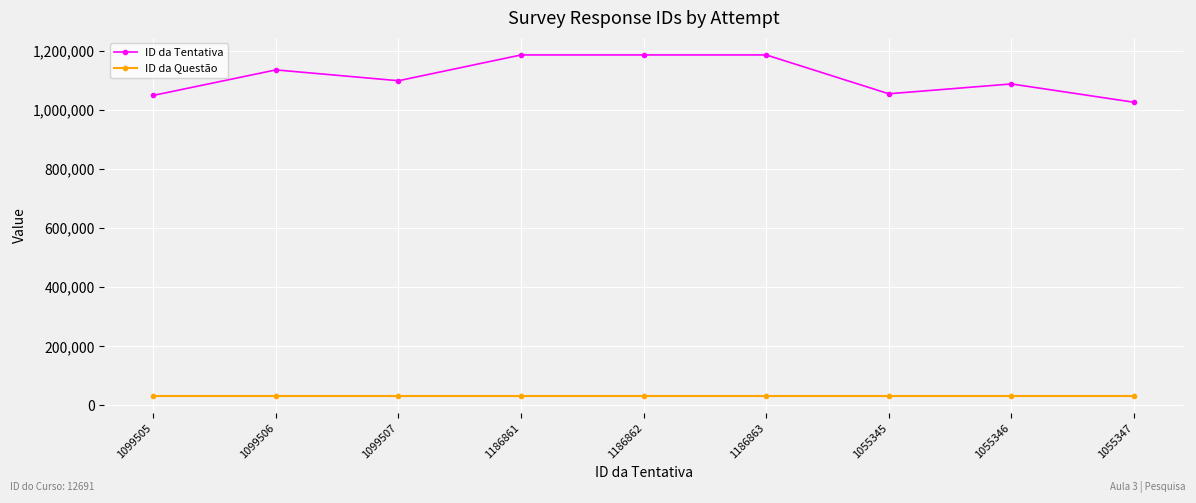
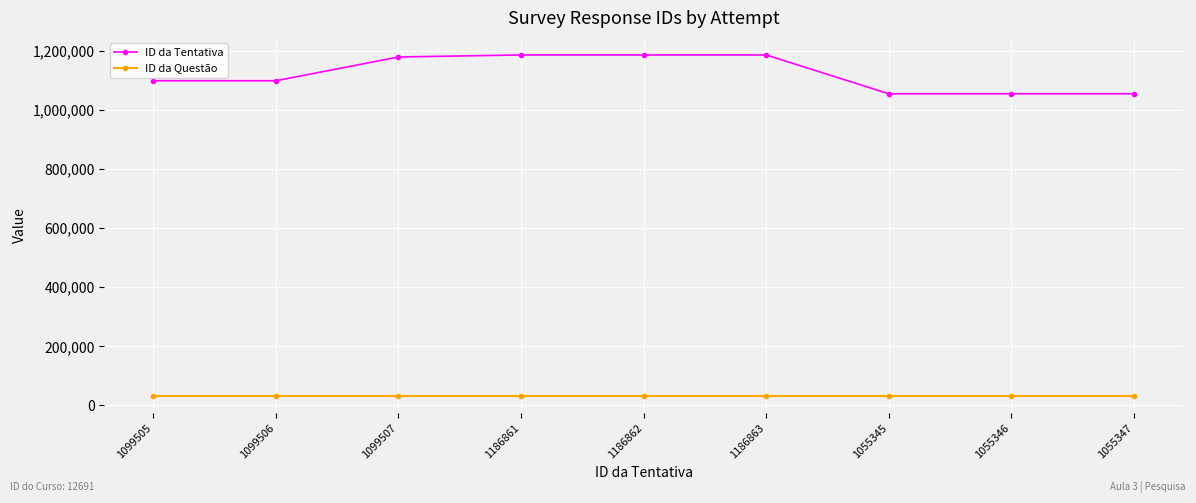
ID da Tentativa, 1099505: 1,050,000 -> 1,100,000
ID da Tentativa, 1099506: 1,140,000 -> 1,100,000
ID da Tentativa, 1099507: 1,100,000 -> 1,180,000
ID da Tentativa, 1055346: 1,090,000 -> 1,060,000
ID da Tentativa, 1055347: 1,030,000 -> 1,060,000
